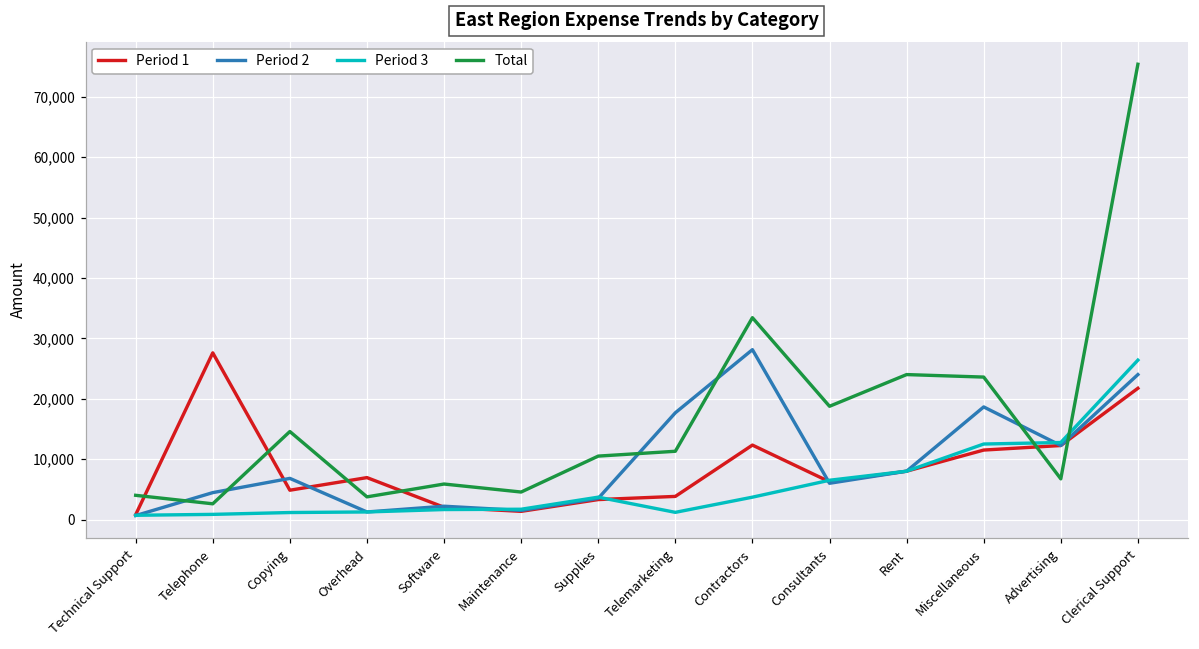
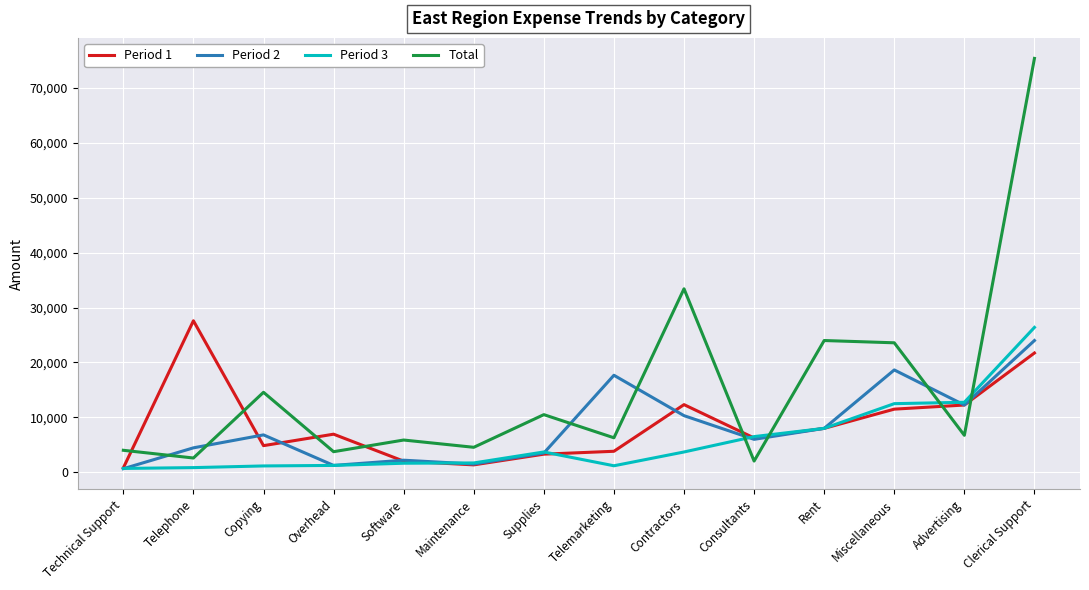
Total, Telemarketing: 11,000 -> 6,000
Period 2, Contractors: 28,000 -> 10,000
Total, Consultants: 19,000 -> 2,000
